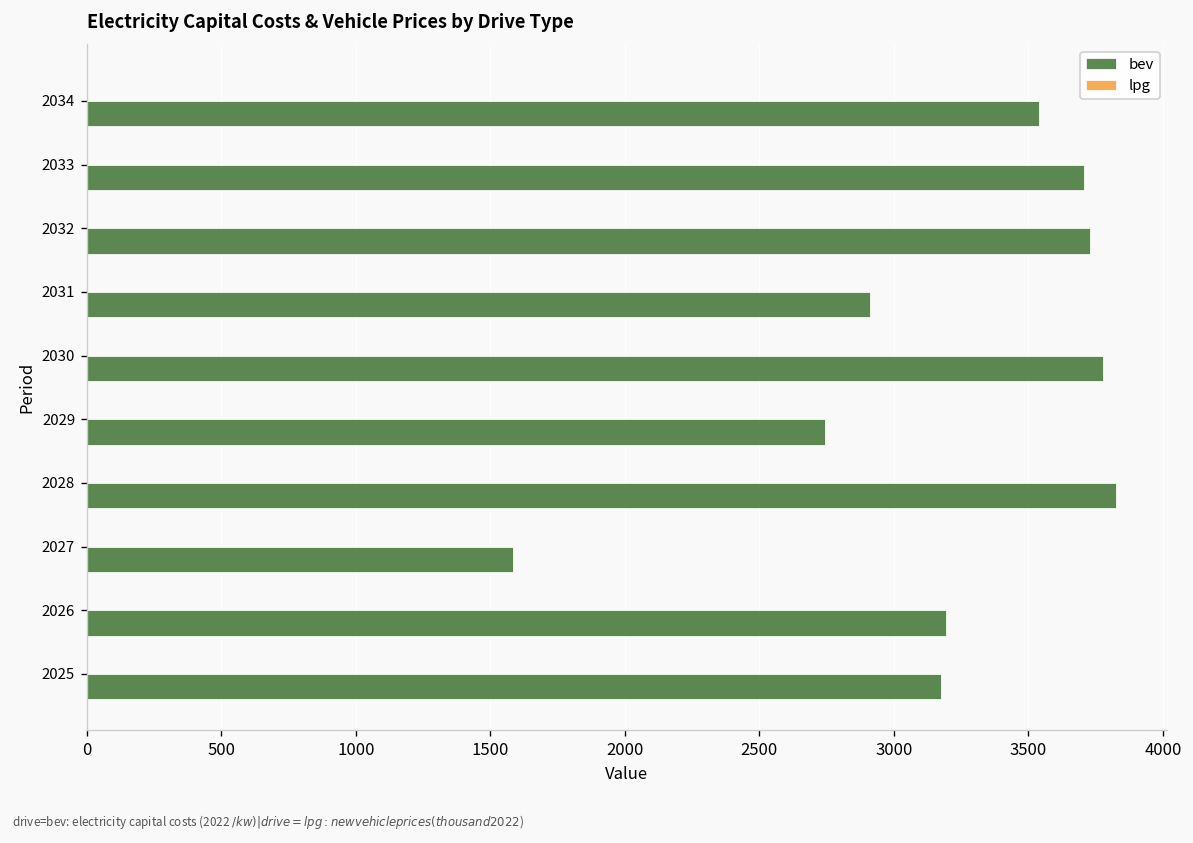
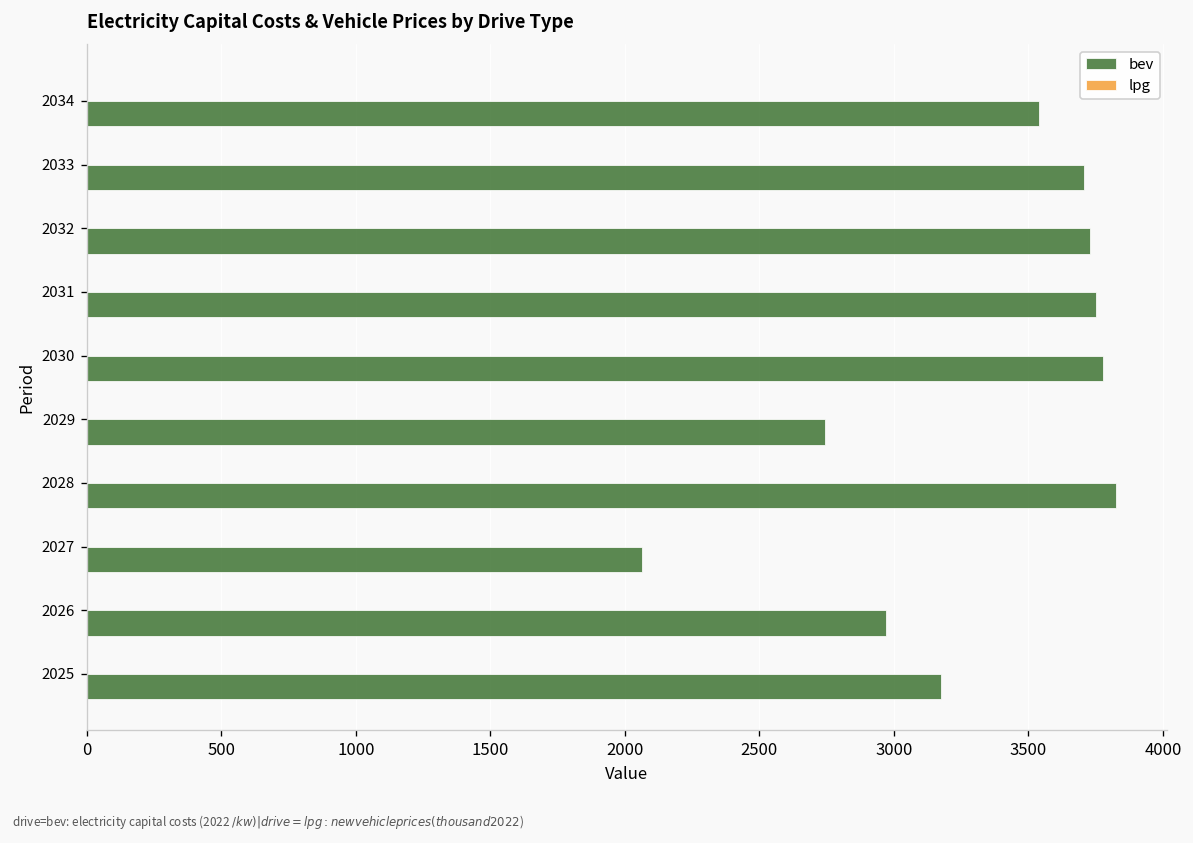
bev, 2031: 2910 -> 3750
bev, 2027: 1580 -> 2070
bev, 2026: 3200 -> 2970
